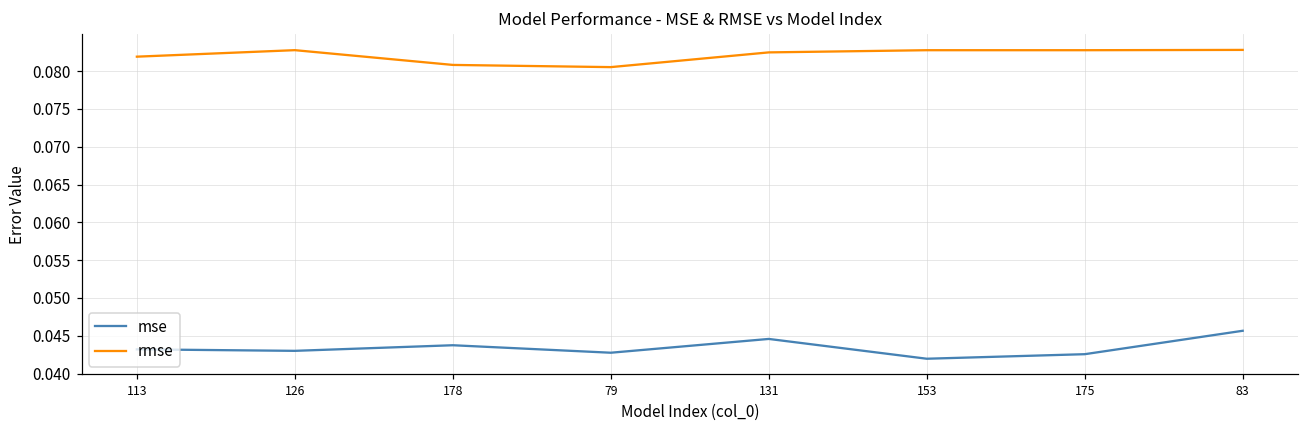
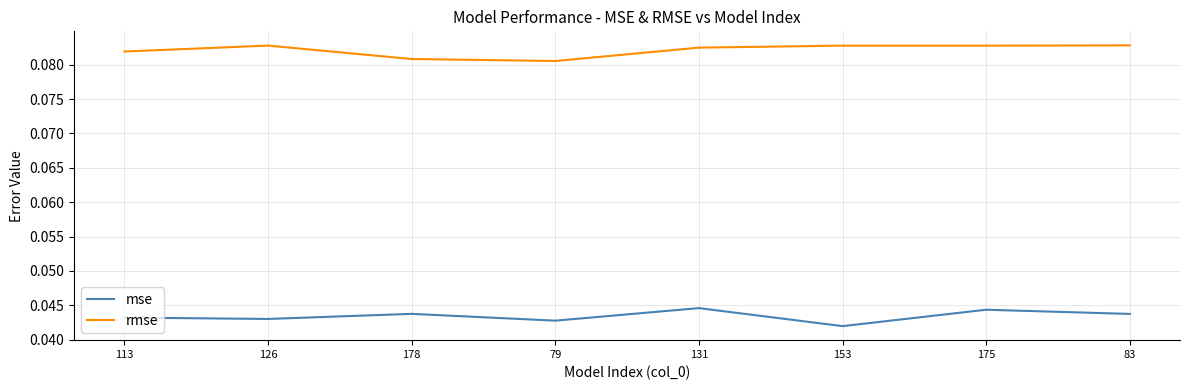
mse, 175: 0.043 -> 0.044
mse, 83: 0.046 -> 0.044
